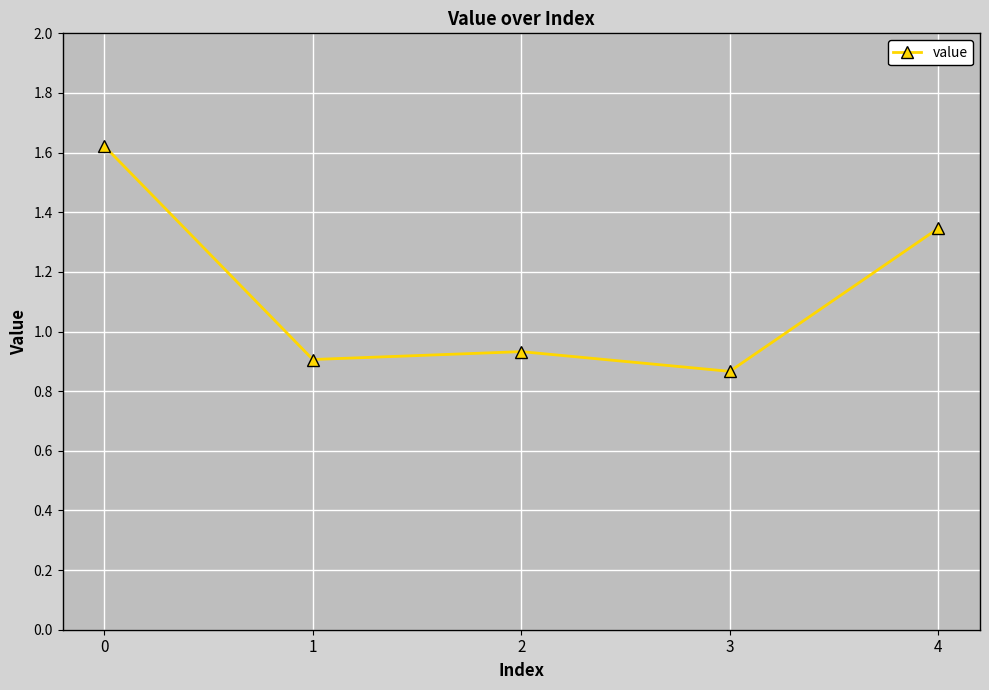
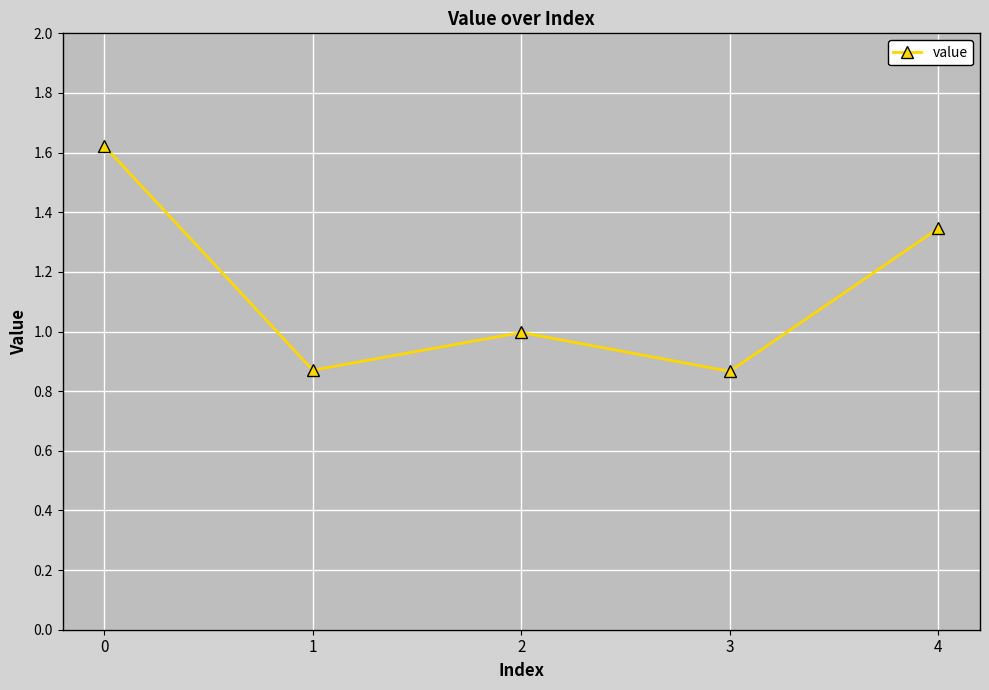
1: 0.91 -> 0.87
2: 0.93 -> 1.00
